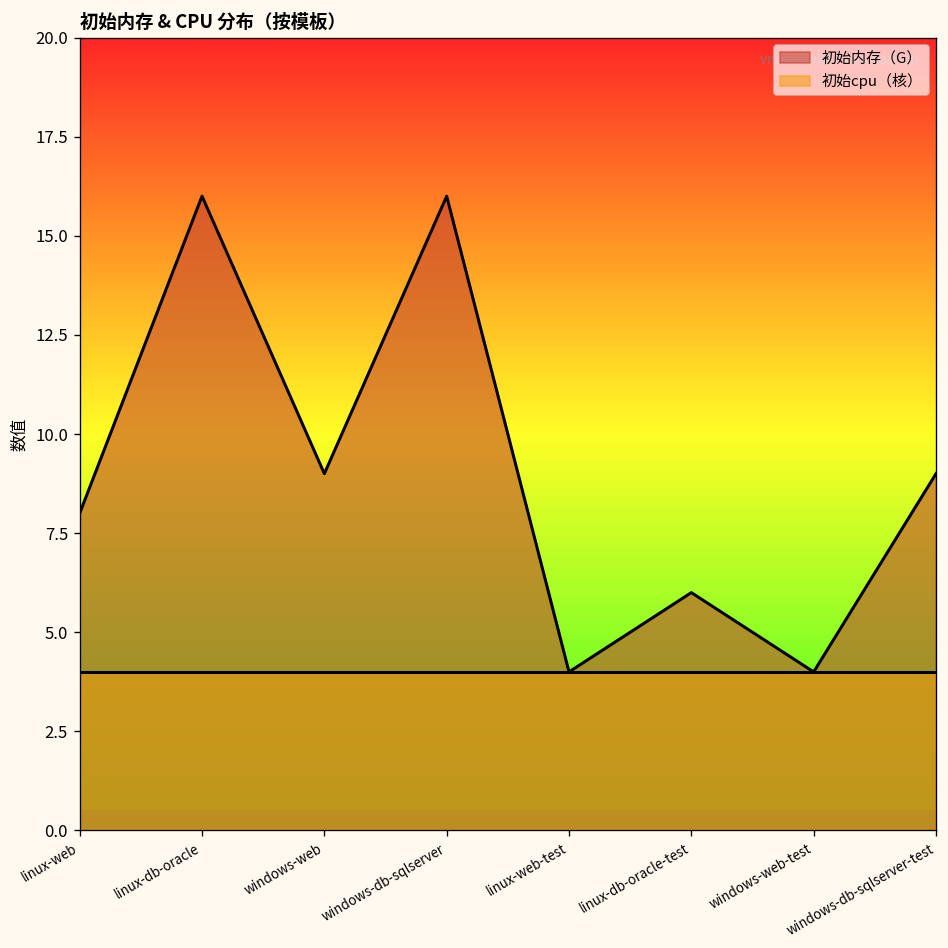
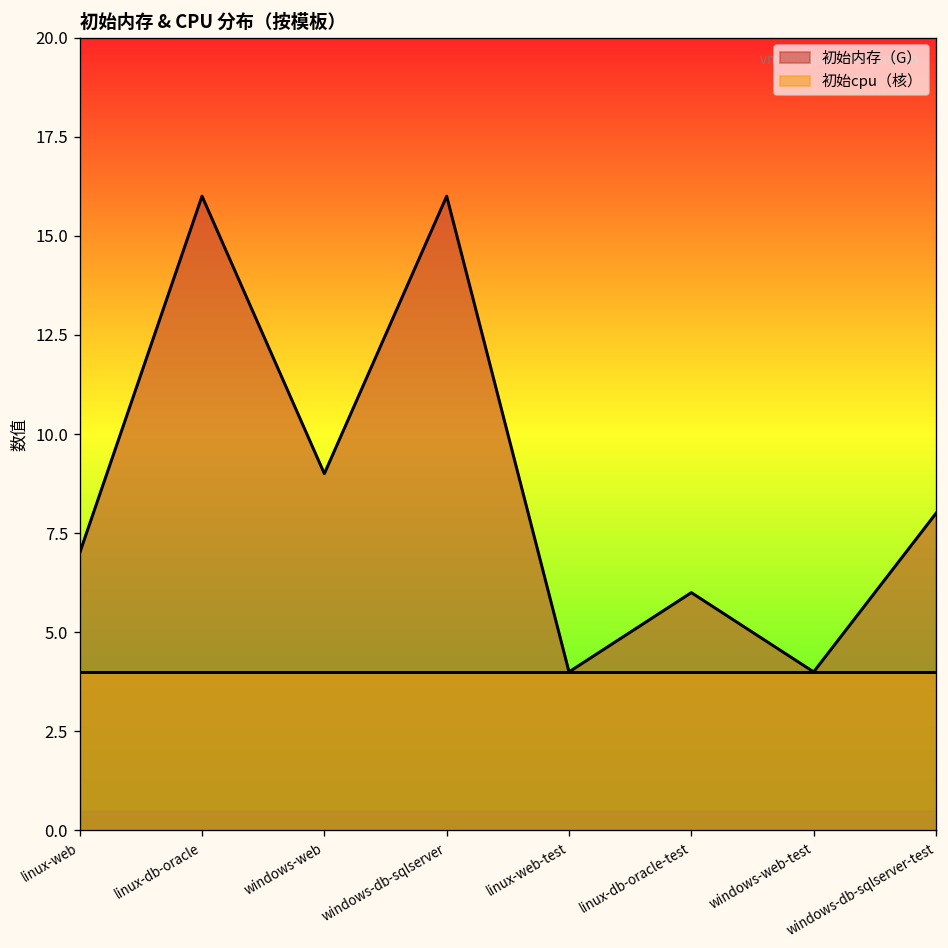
初始内存（G）, linux-web: 8 -> 7
初始内存（G）, windows-db-sqlserver-test: 9 -> 8
